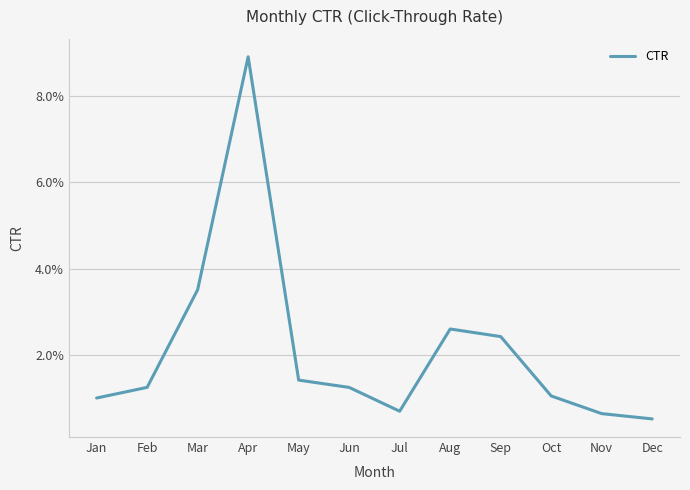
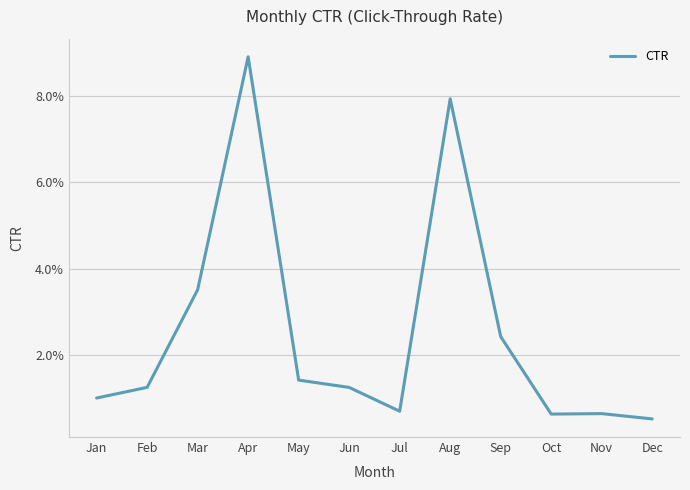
Aug: 2.6% -> 7.9%
Oct: 1.1% -> 0.6%
